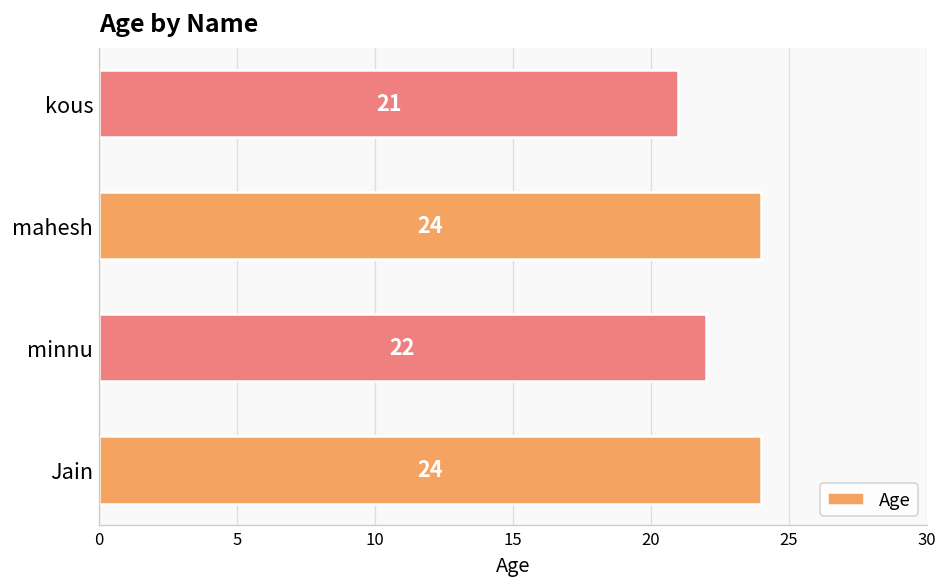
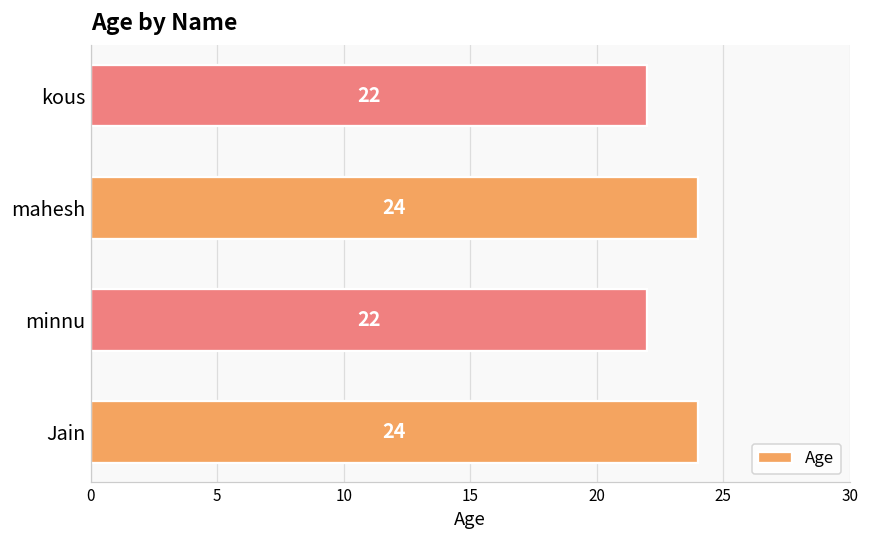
kous: 21 -> 22
